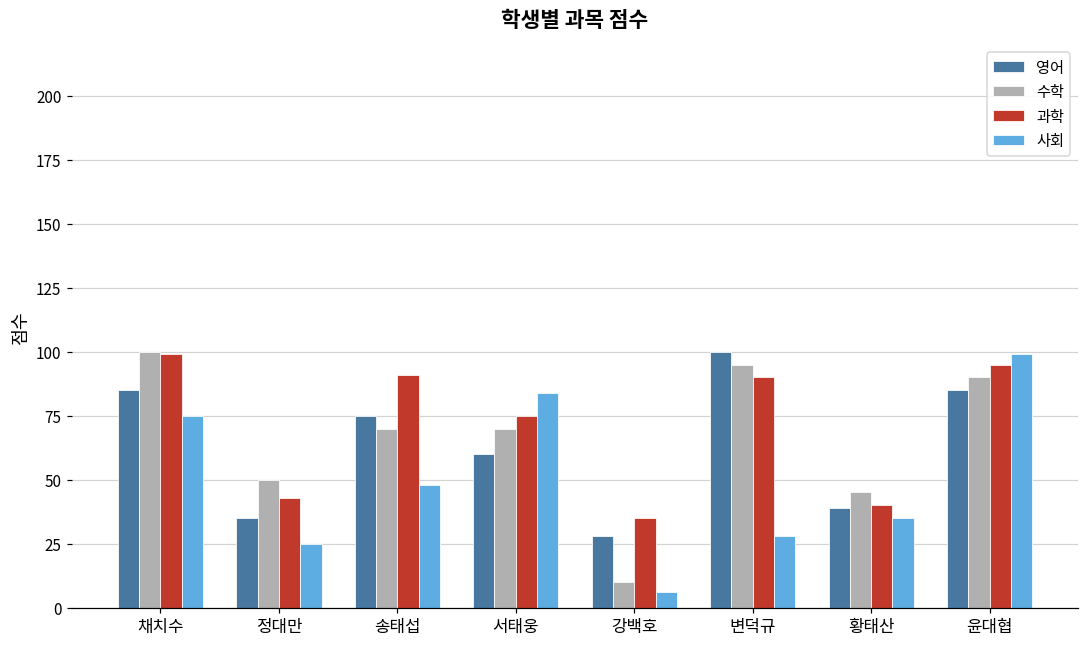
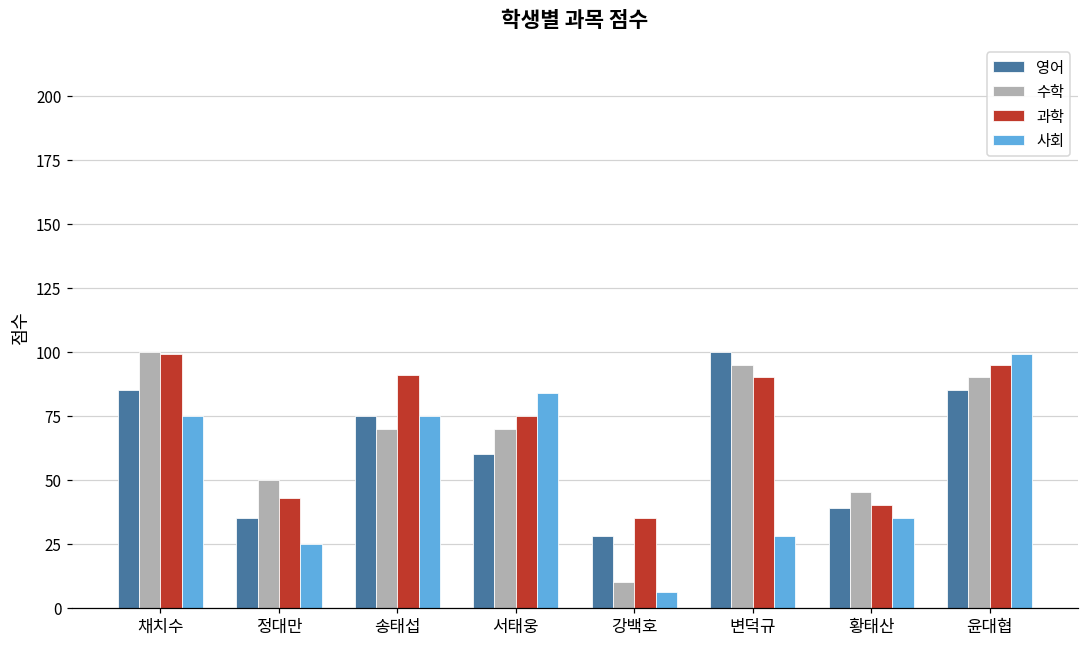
사회, 송태섭: 48 -> 75
